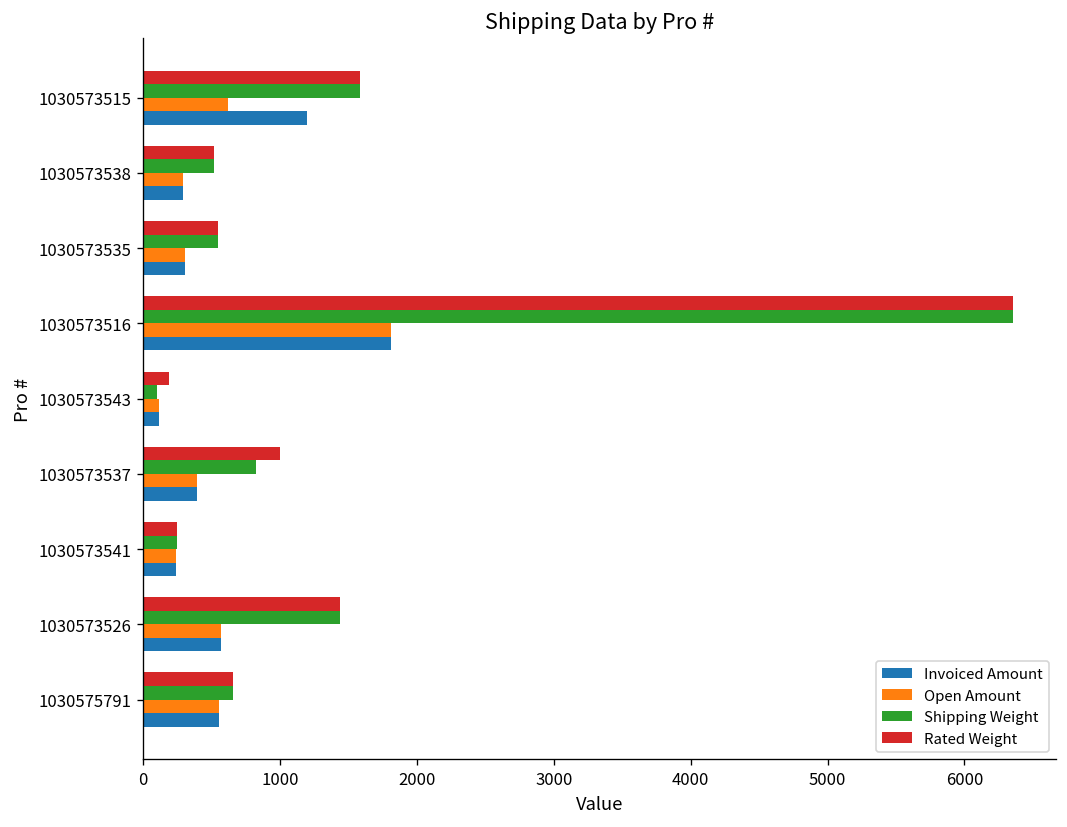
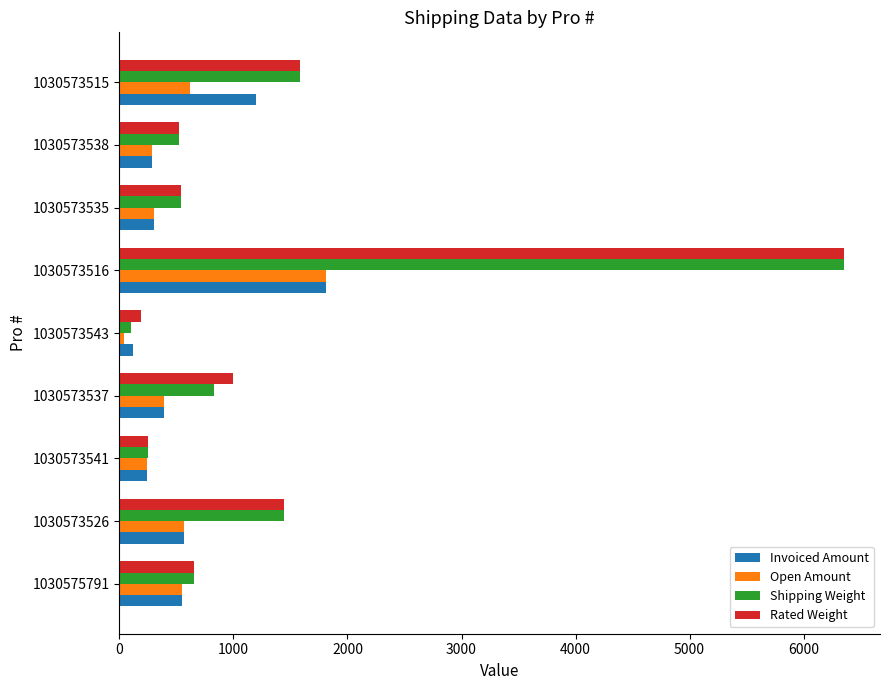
Open Amount, 1030573543: 120 -> 40
